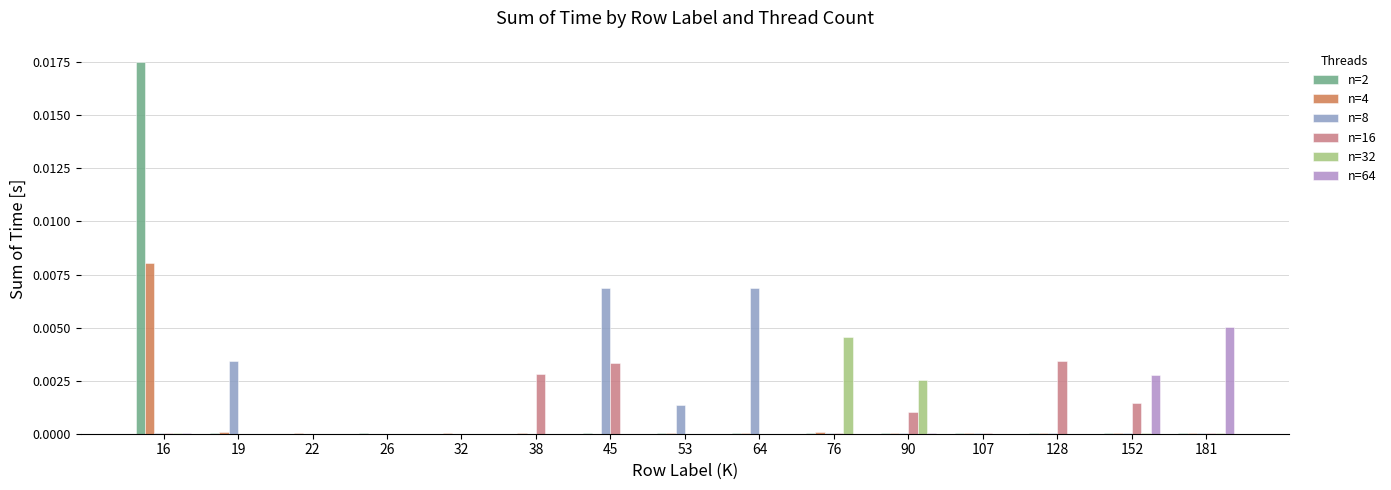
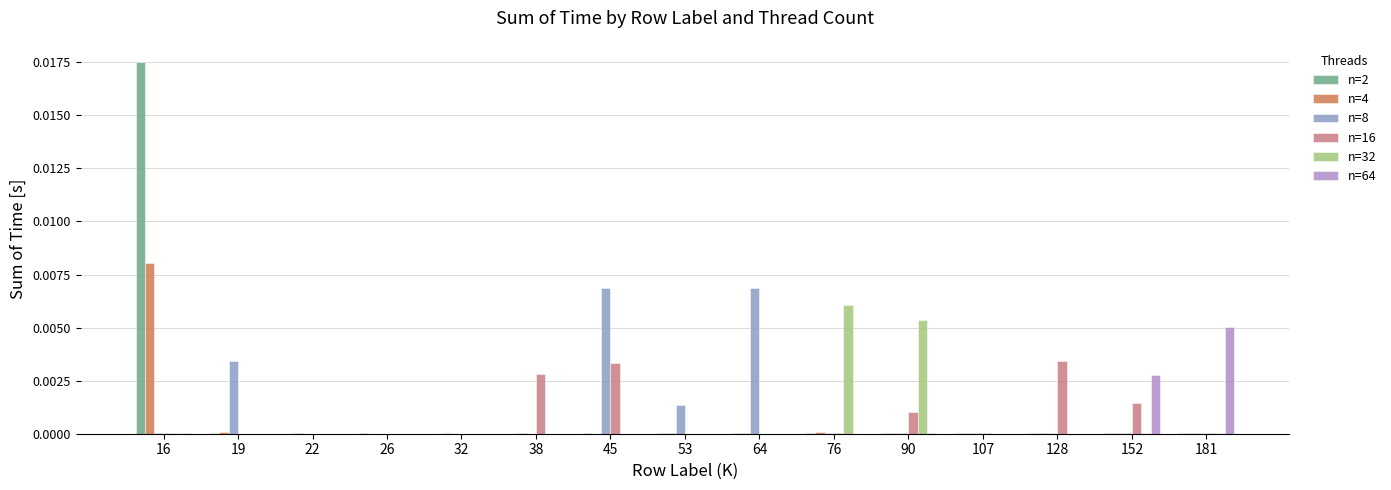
n=32, 76: 0.0046 -> 0.0061
n=32, 90: 0.0025 -> 0.0054
